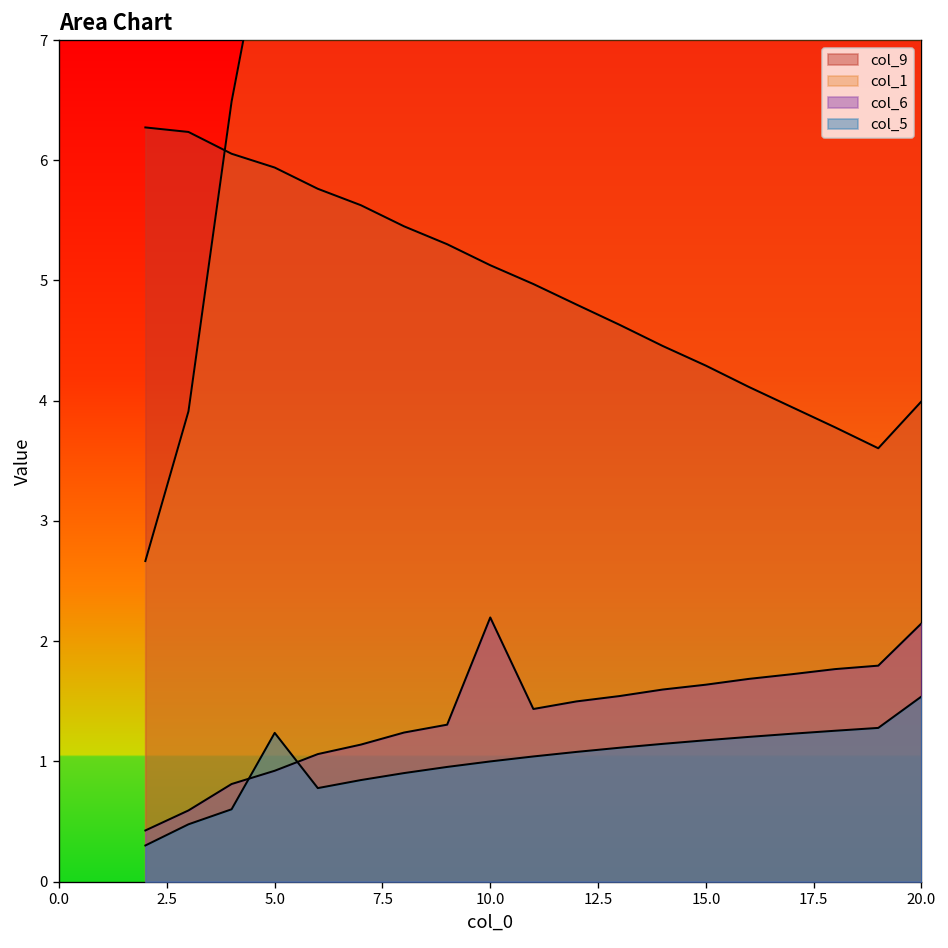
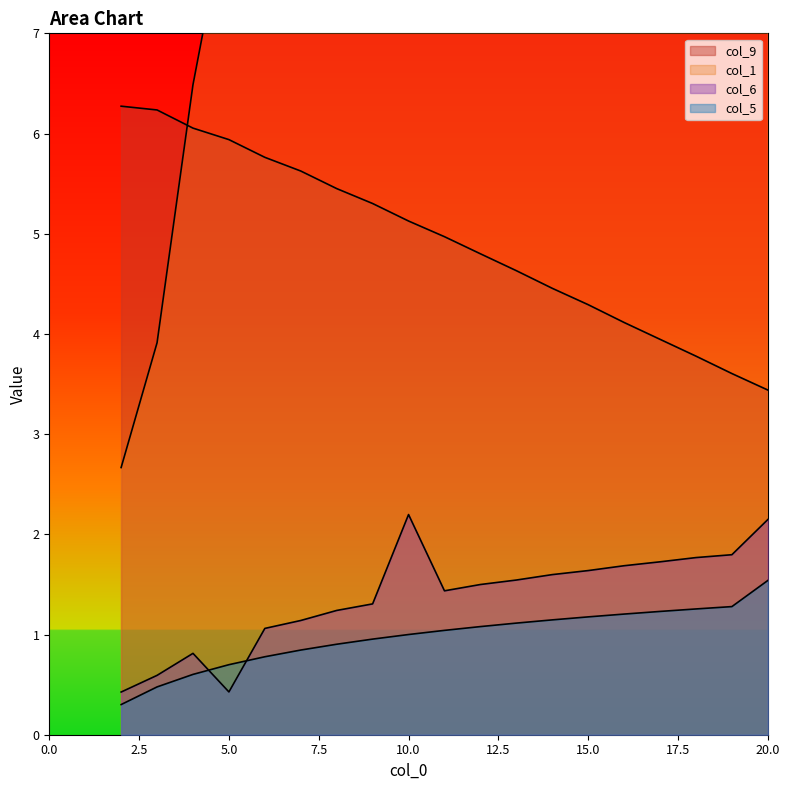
col_6, 5.0: 0.92 -> 0.43
col_5, 5.0: 1.24 -> 0.70
col_9, 20.0: 3.99 -> 3.44
